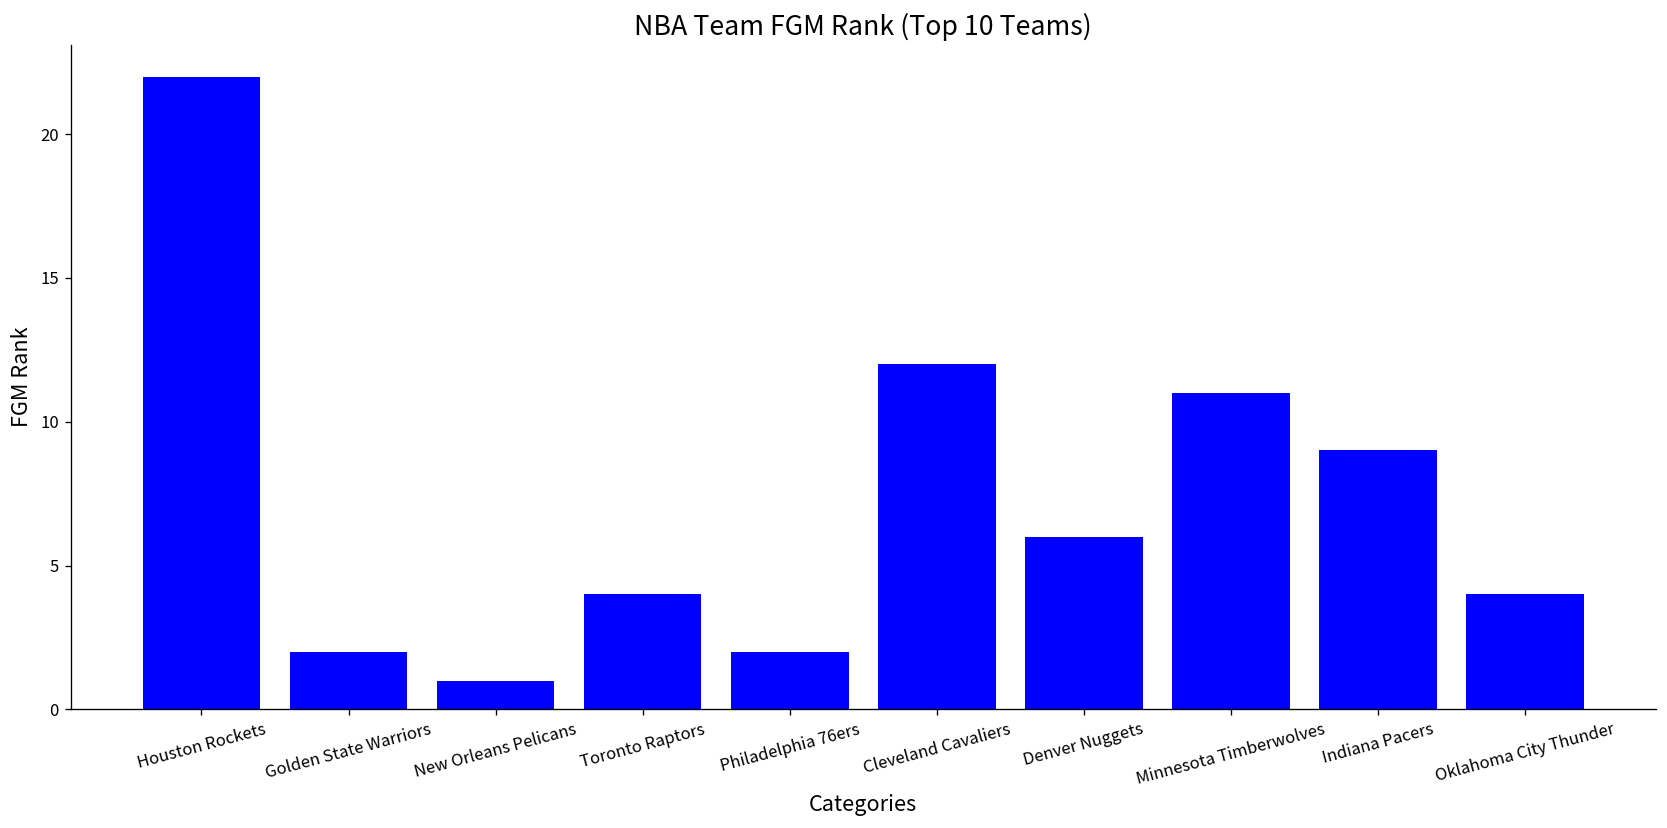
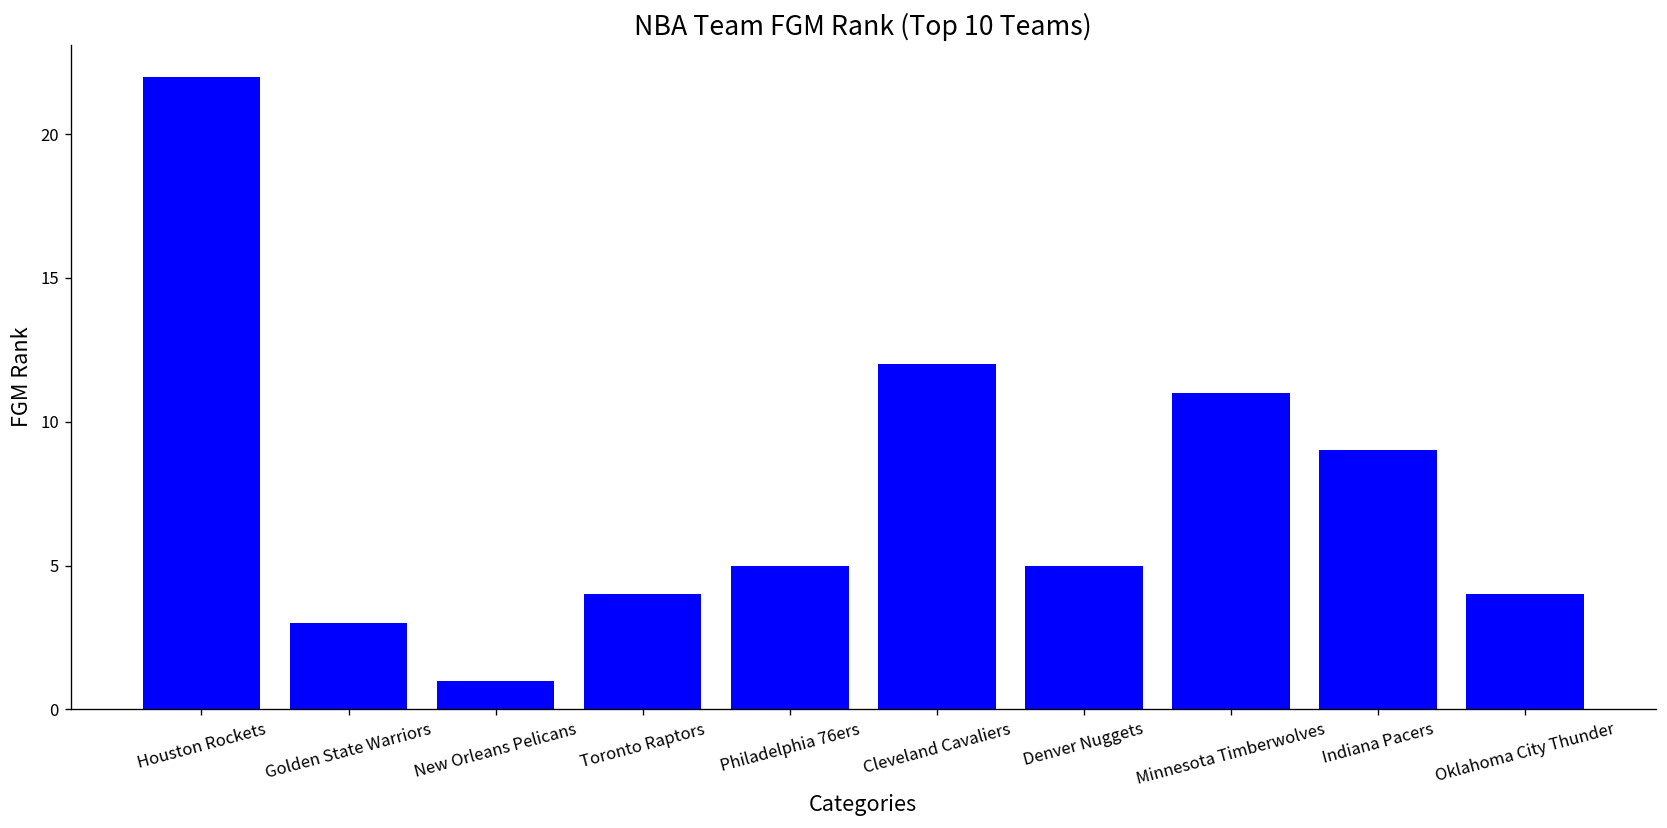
Golden State Warriors: 2 -> 3
Philadelphia 76ers: 2 -> 5
Denver Nuggets: 6 -> 5
